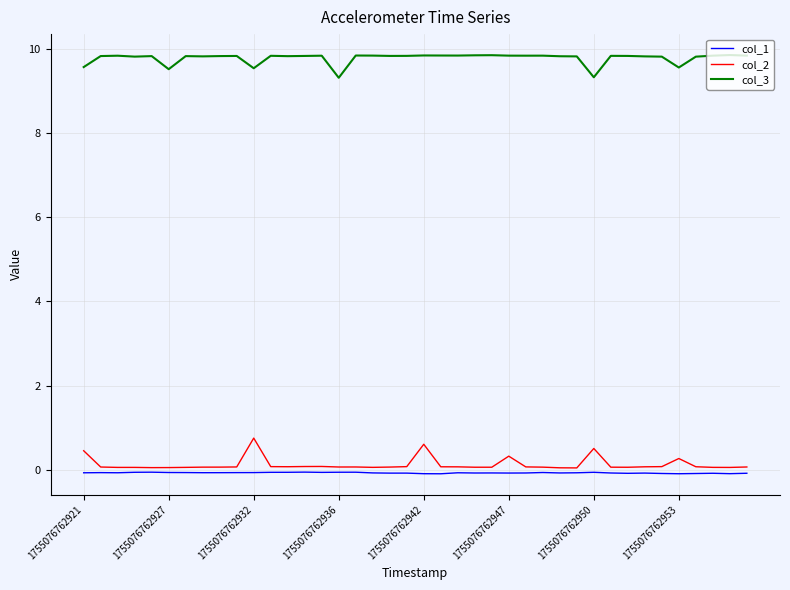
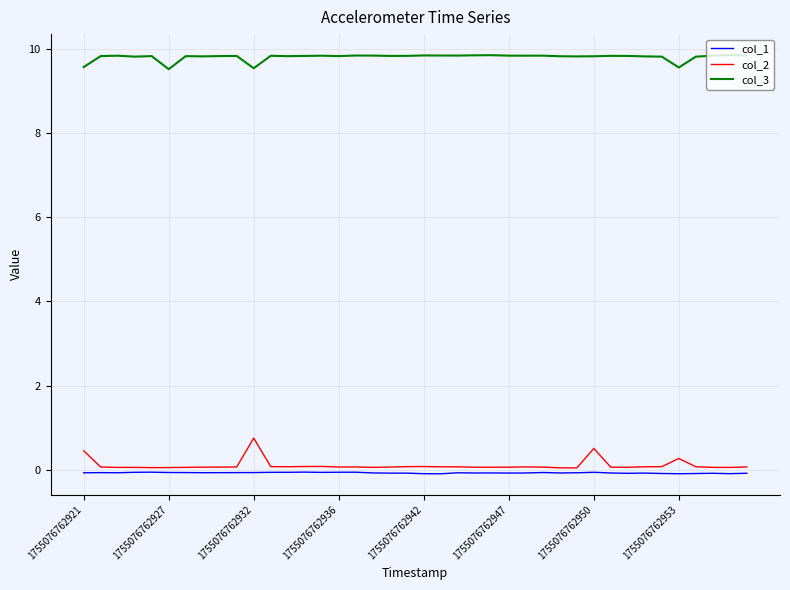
col_3, 1755076762936: 9.3 -> 9.8
col_2, 1755076762942: 0.6 -> 0.1
col_2, 1755076762947: 0.3 -> 0.1
col_3, 1755076762950: 9.3 -> 9.8
